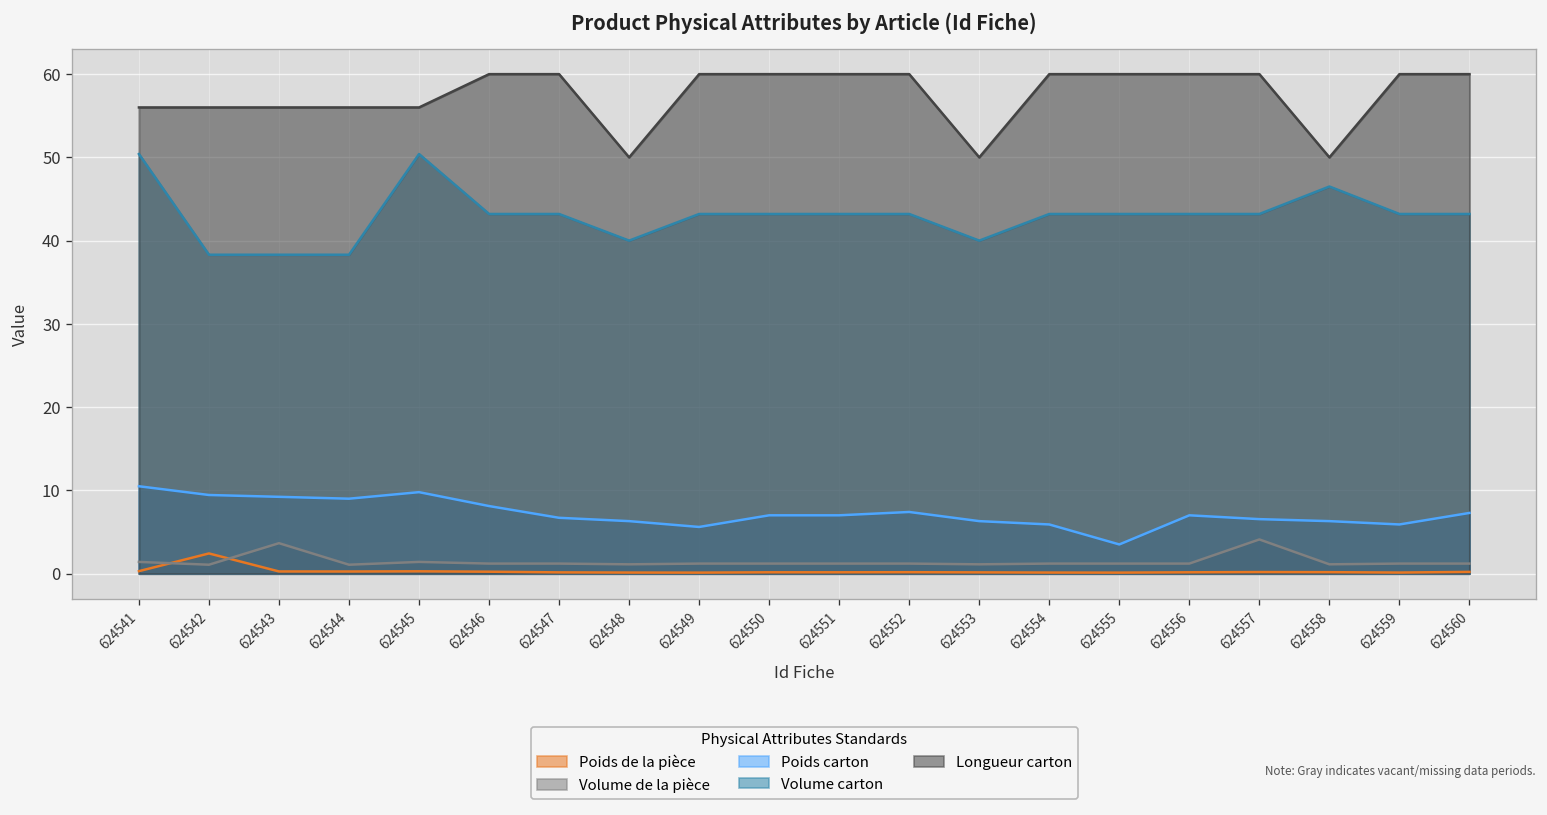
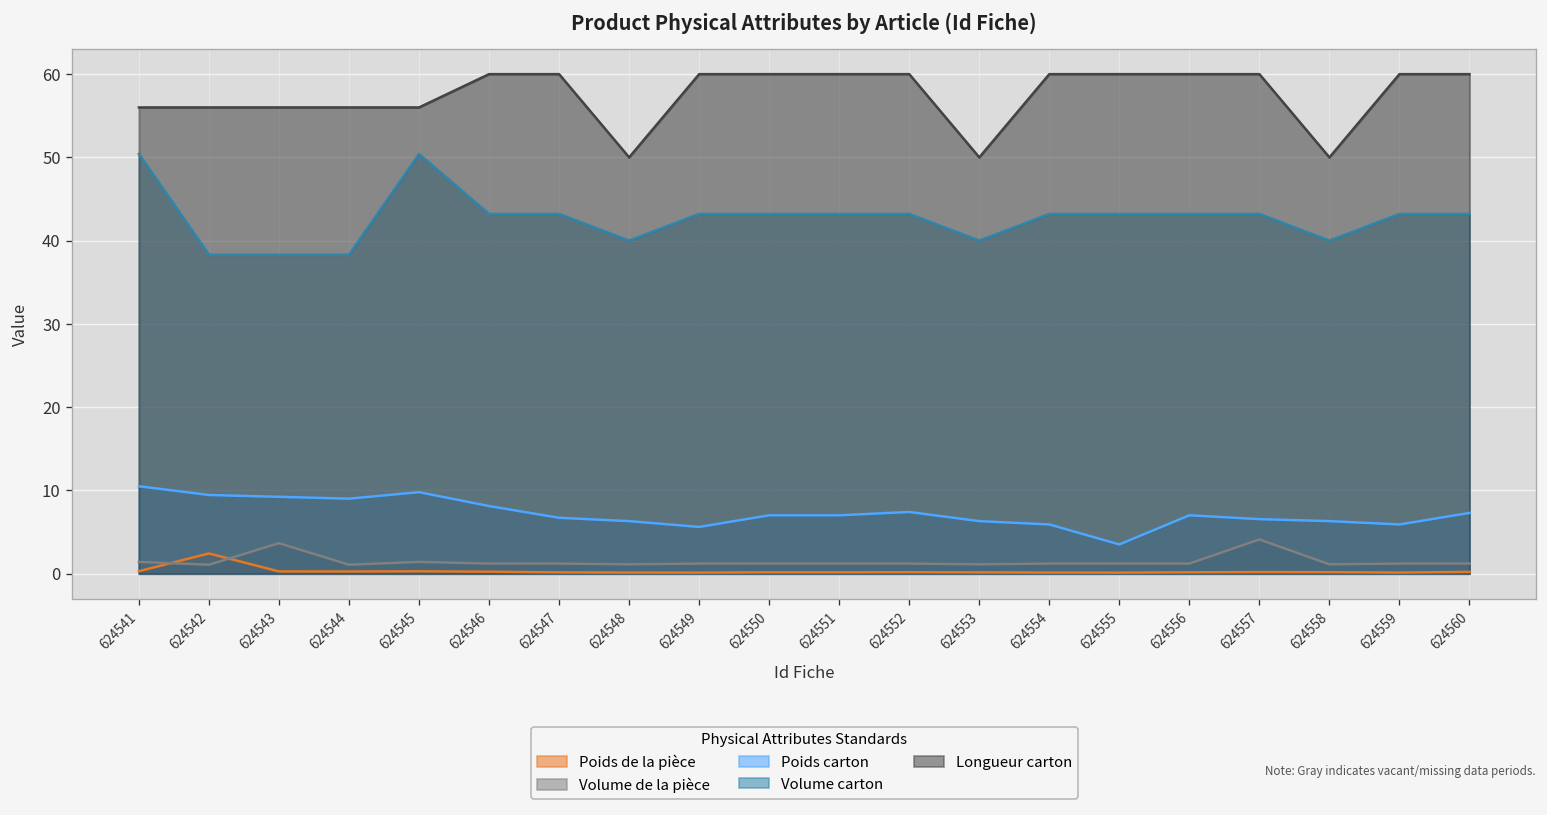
Volume carton, 624558: 47 -> 40
